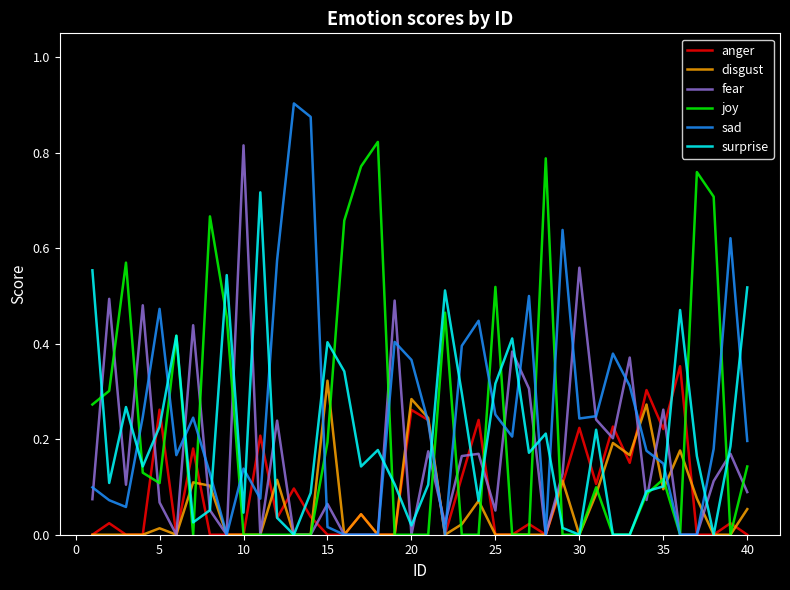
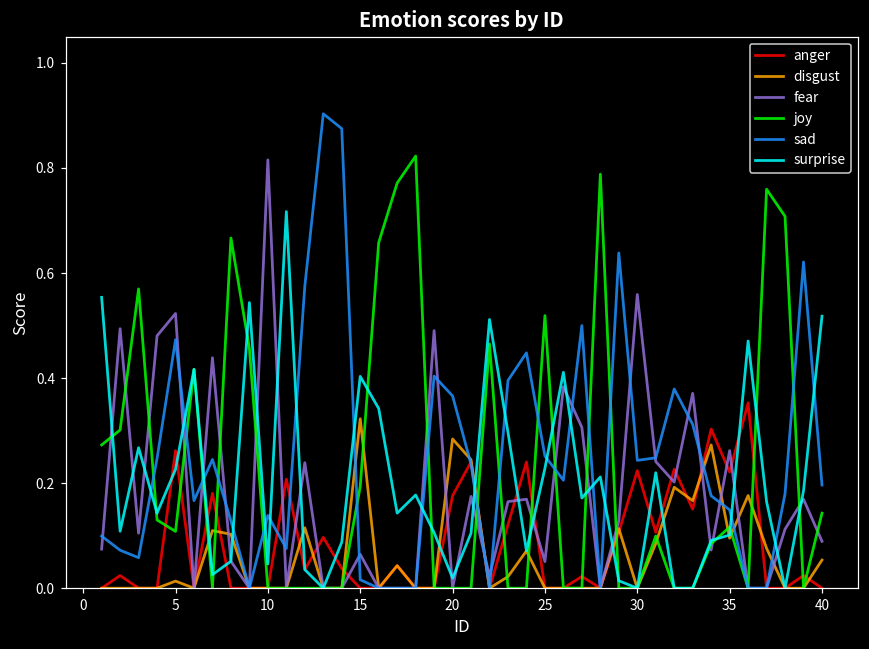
fear, 5: 0.07 -> 0.52
anger, 20: 0.26 -> 0.18
surprise, 25: 0.32 -> 0.23
